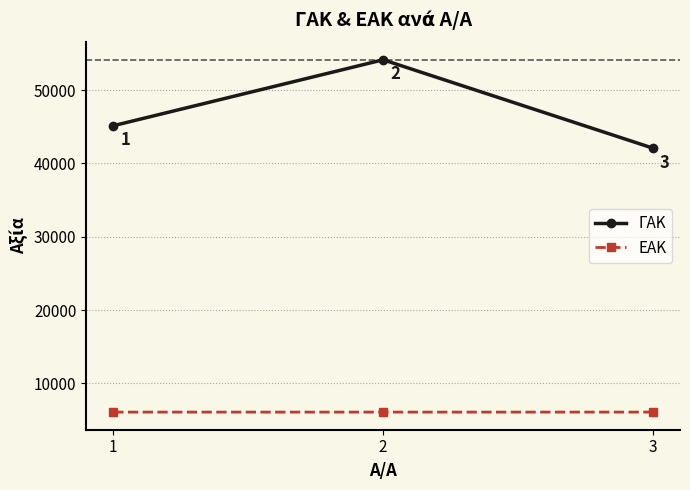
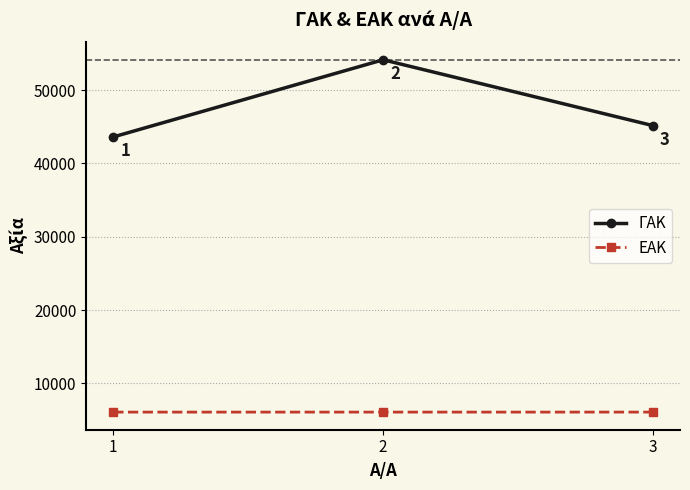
ΓΑΚ, 1: 45000 -> 44000
ΓΑΚ, 3: 42000 -> 45000
